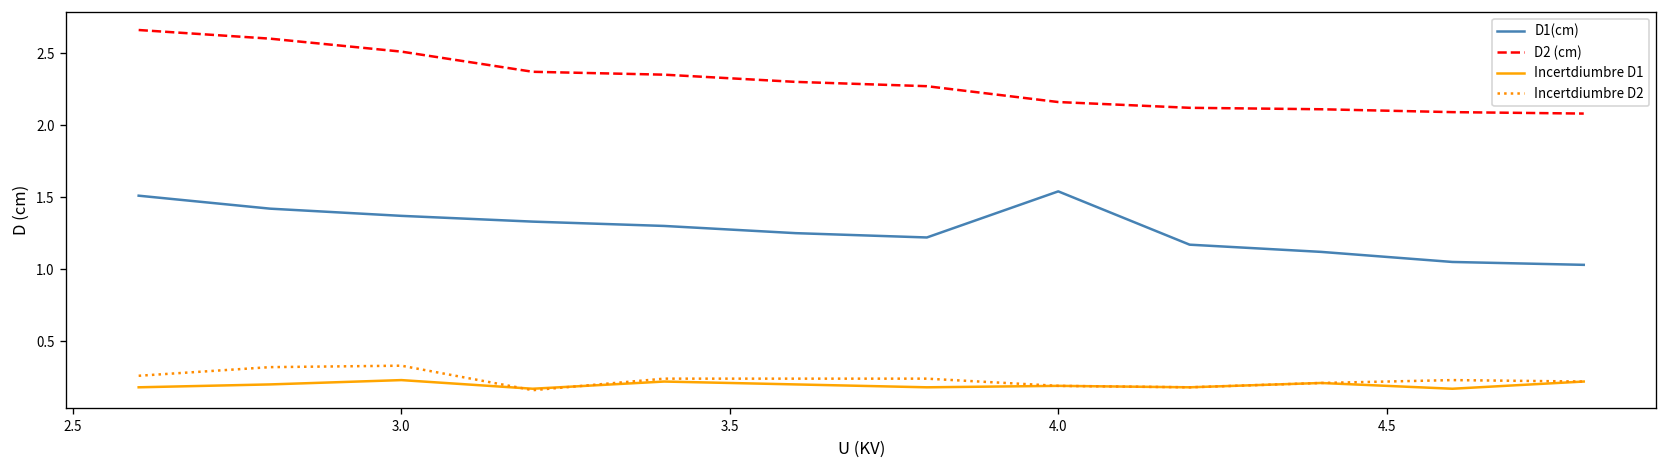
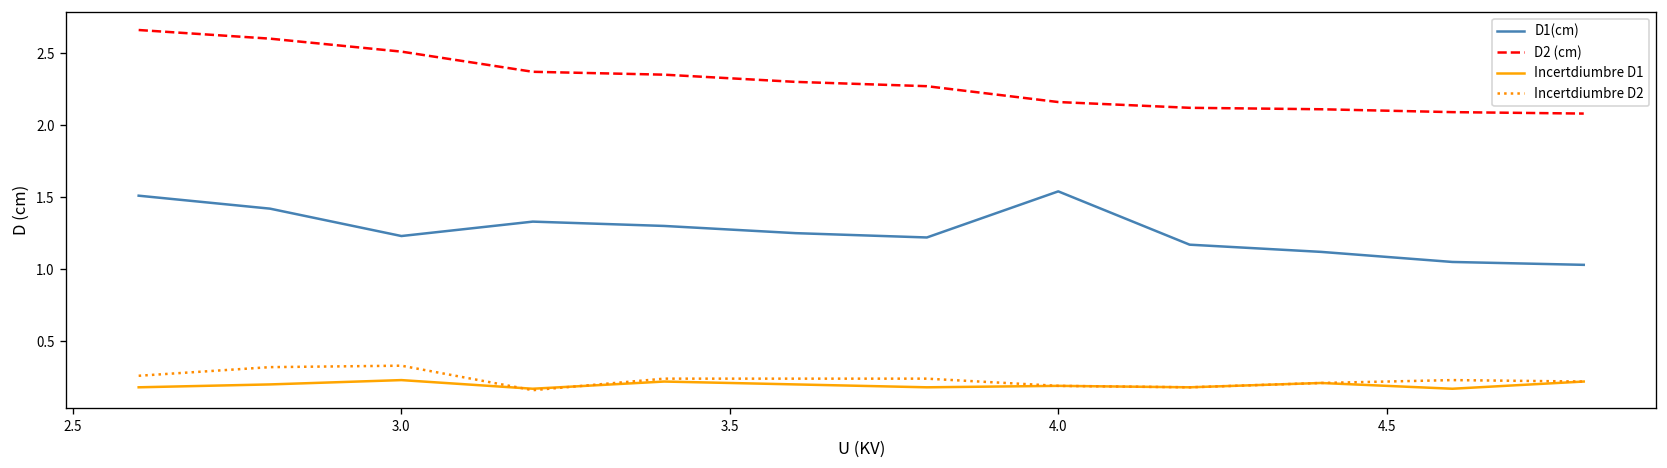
D1(cm), 3.0: 1.37 -> 1.23
